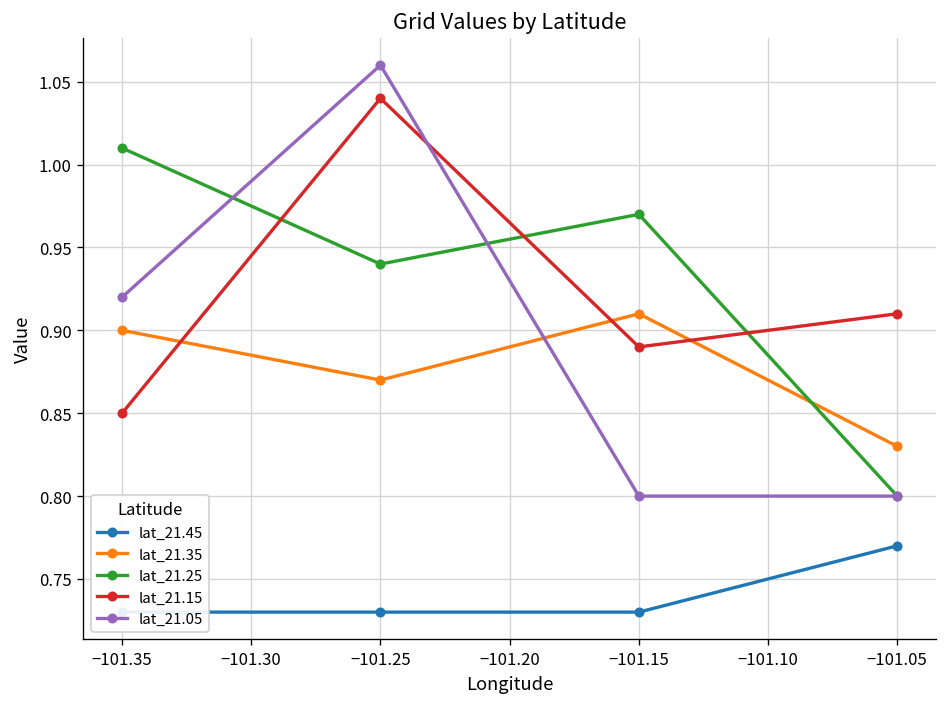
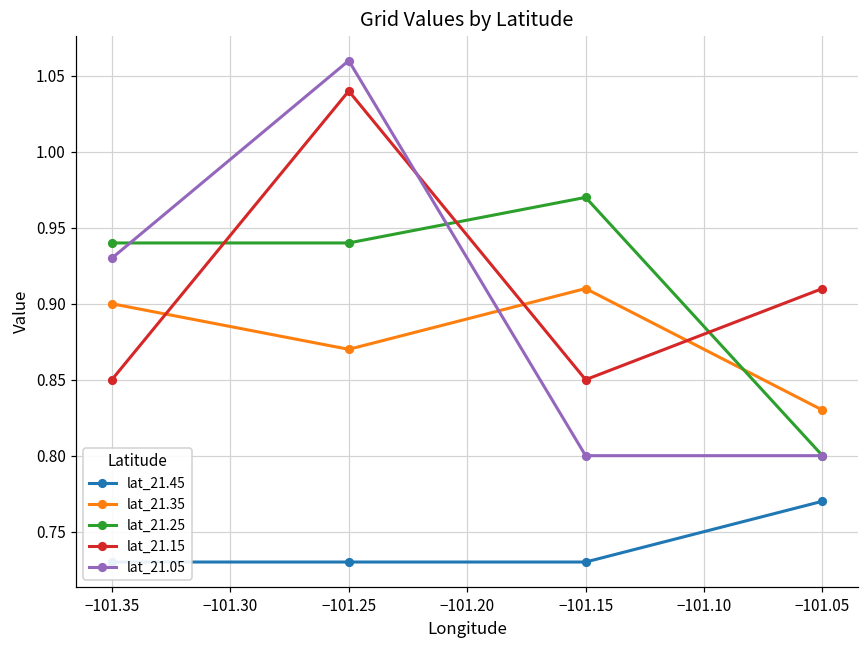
lat_21.25, −101.35: 1.01 -> 0.94
lat_21.05, −101.35: 0.92 -> 0.93
lat_21.15, −101.15: 0.89 -> 0.85
